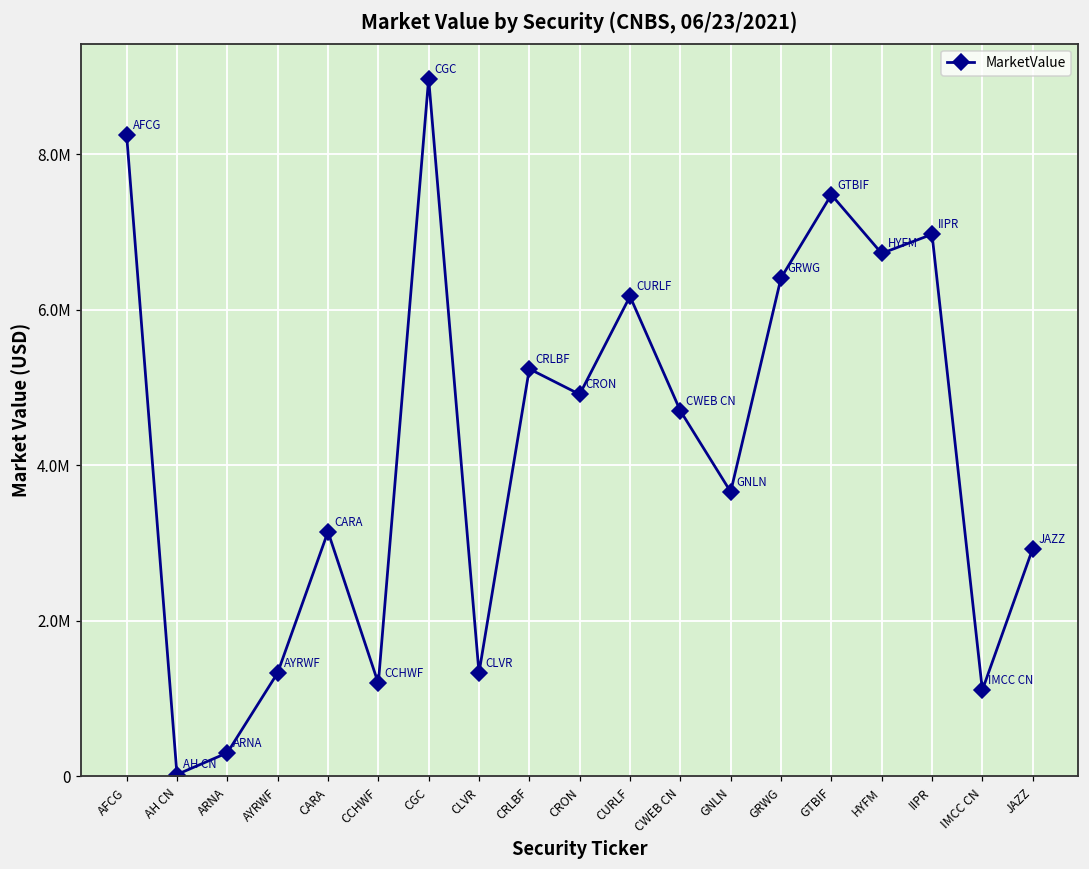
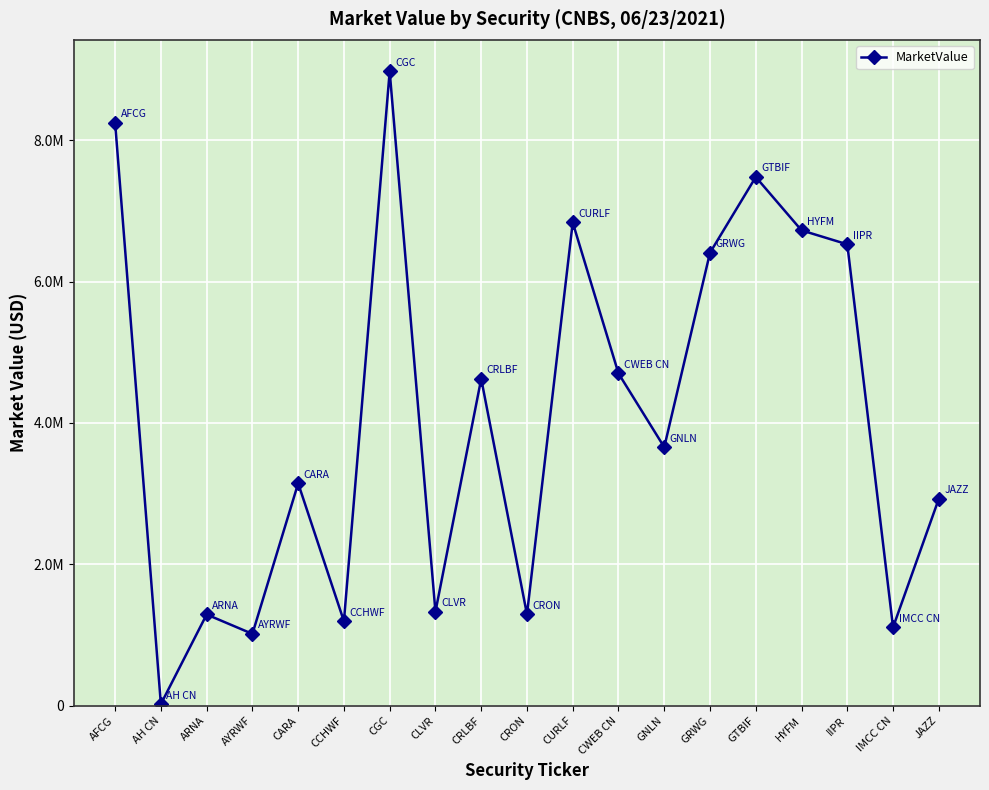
ARNA: 300000 -> 1300000
AYRWF: 1300000 -> 1000000
CRLBF: 5200000 -> 4600000
CRON: 4900000 -> 1300000
CURLF: 6200000 -> 6800000
IIPR: 7000000 -> 6500000
